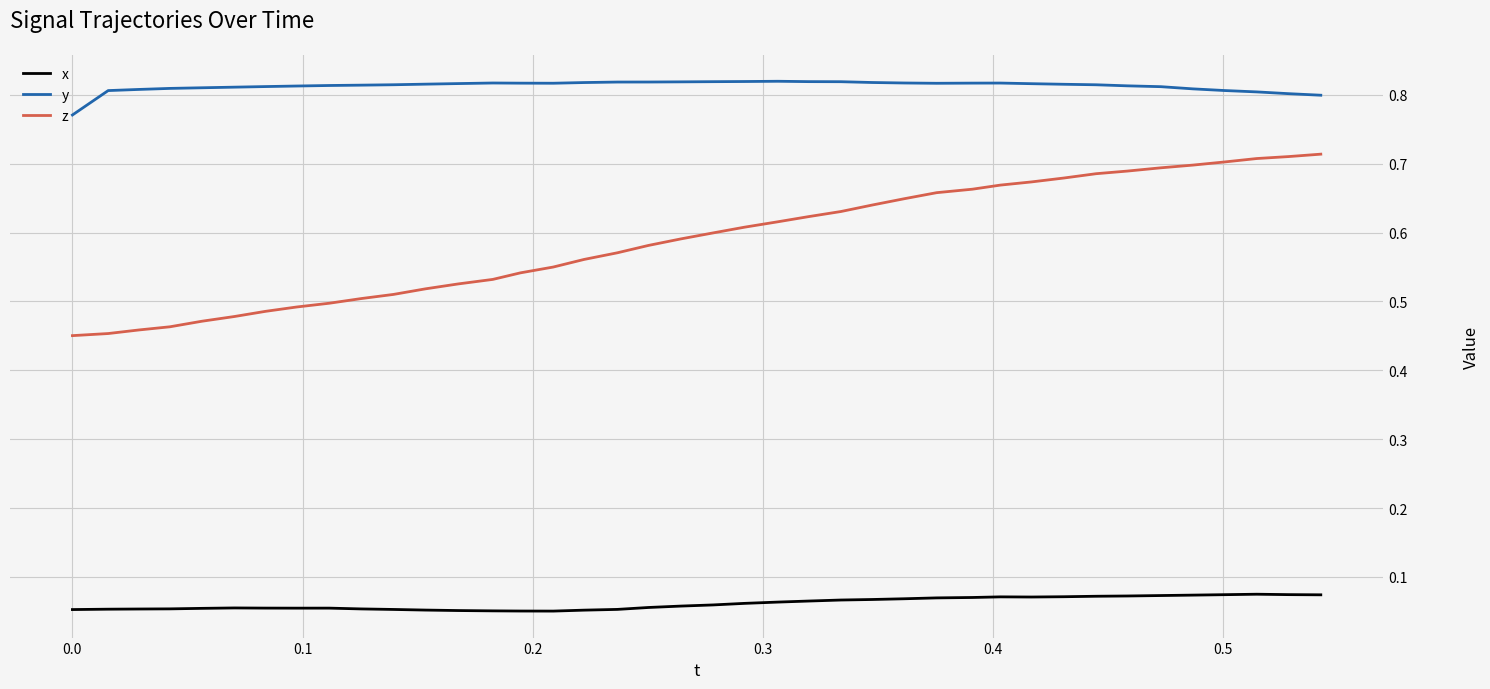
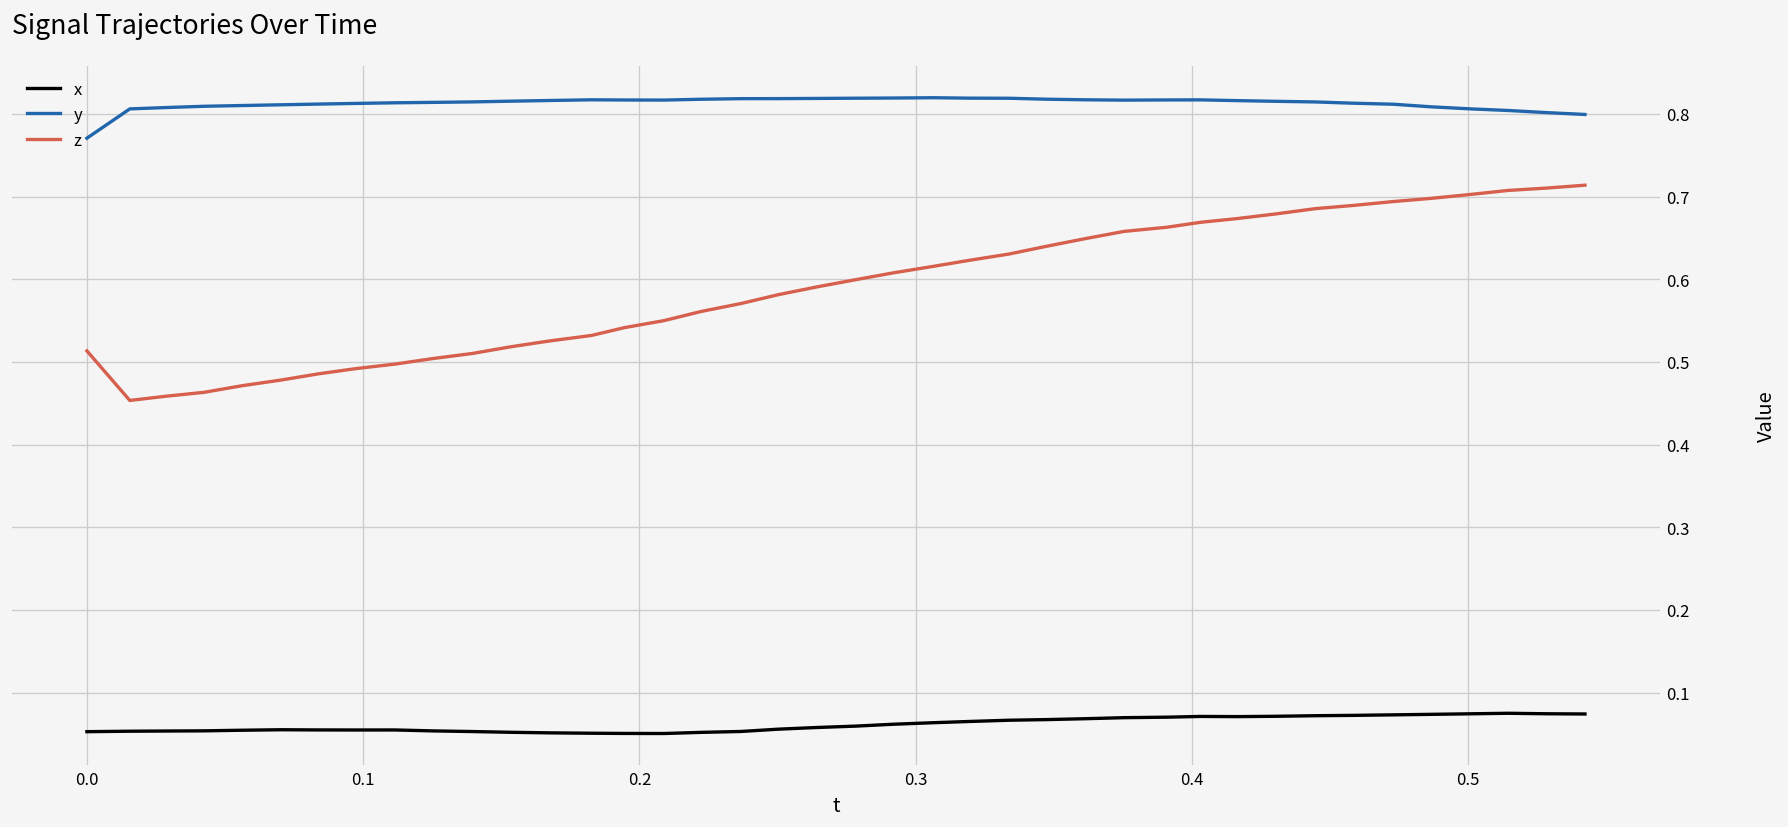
z, 0.0: 0.45 -> 0.51
